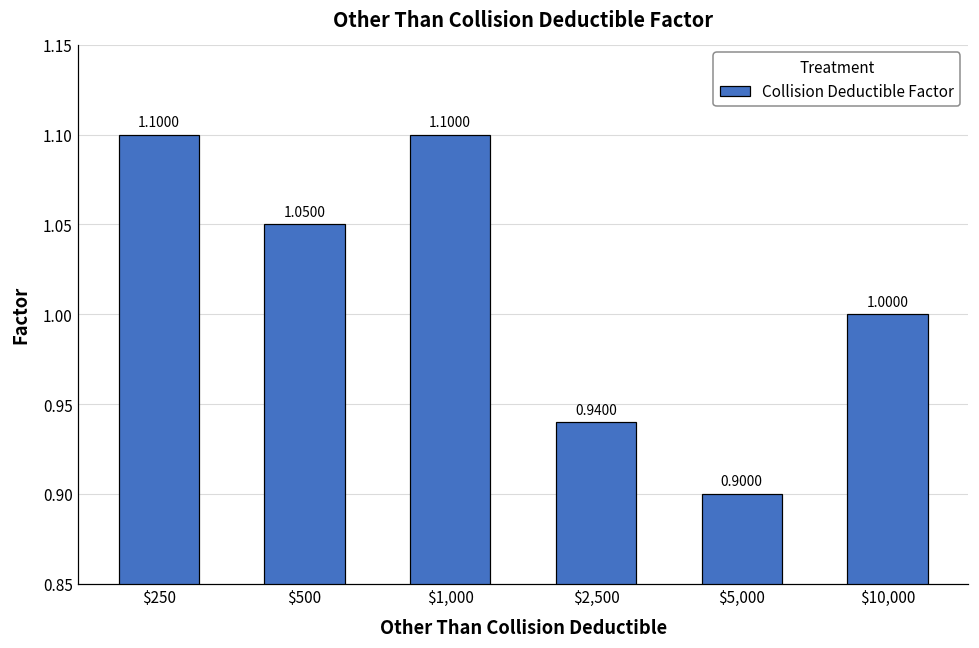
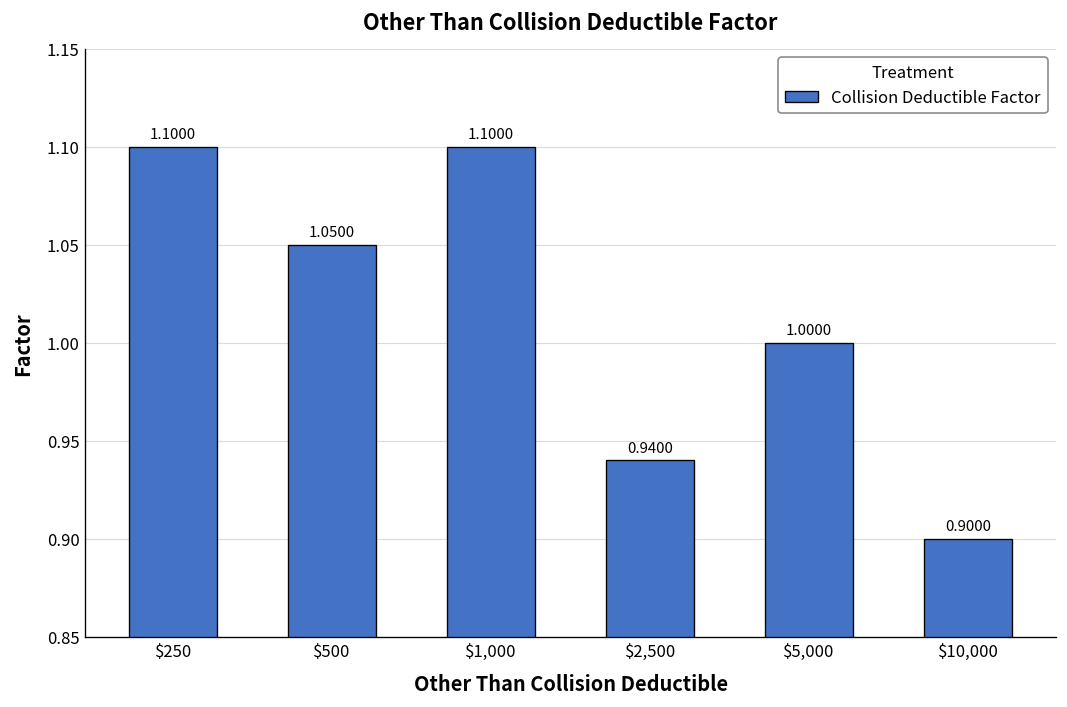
$5,000: 0.9000 -> 1.0000
$10,000: 1.0000 -> 0.9000
